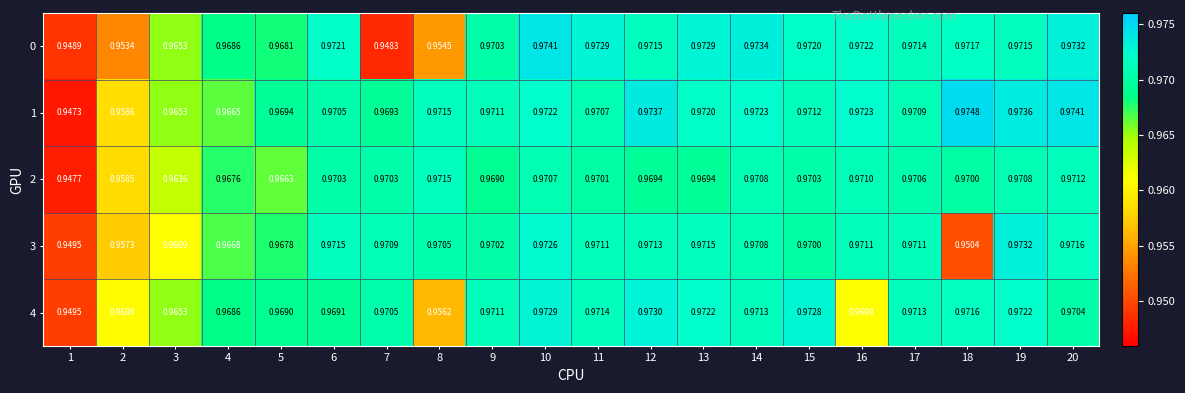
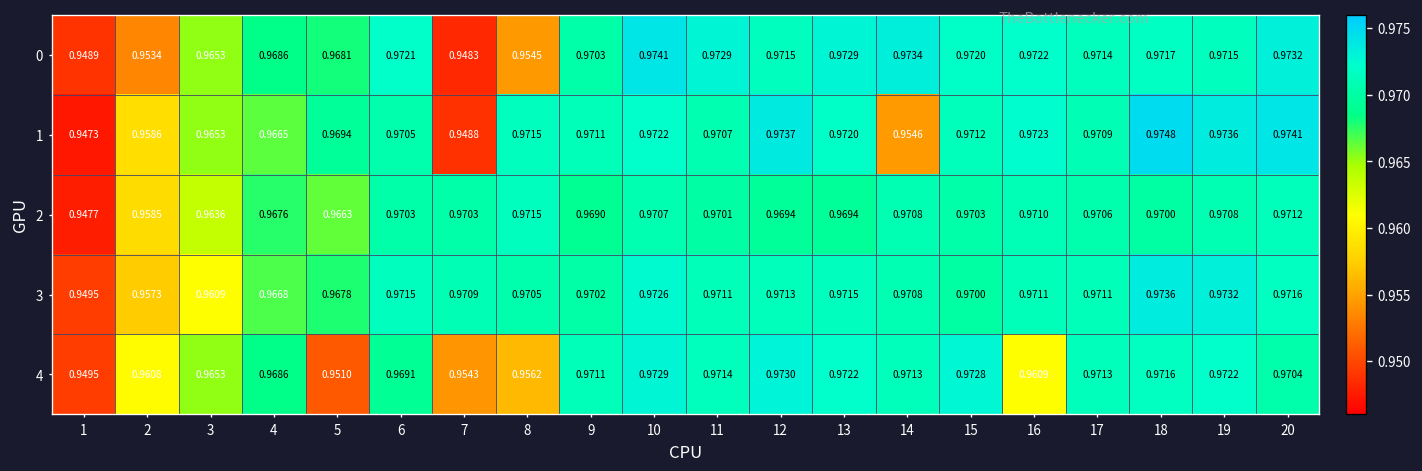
1, 7: 0.9693 -> 0.9488
1, 14: 0.9723 -> 0.9546
3, 18: 0.9504 -> 0.9736
4, 5: 0.9690 -> 0.9510
4, 7: 0.9705 -> 0.9543
